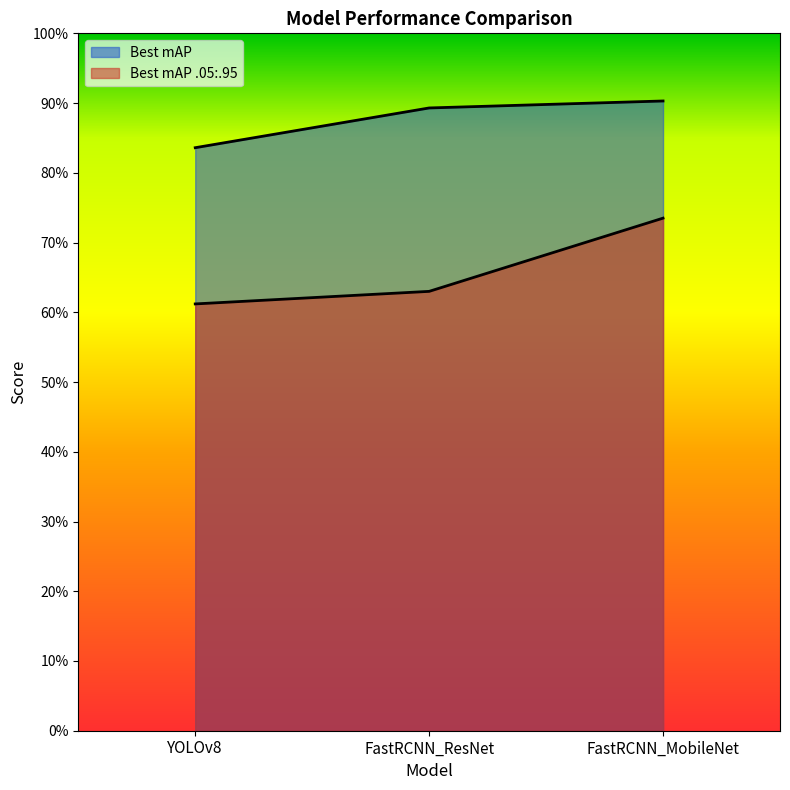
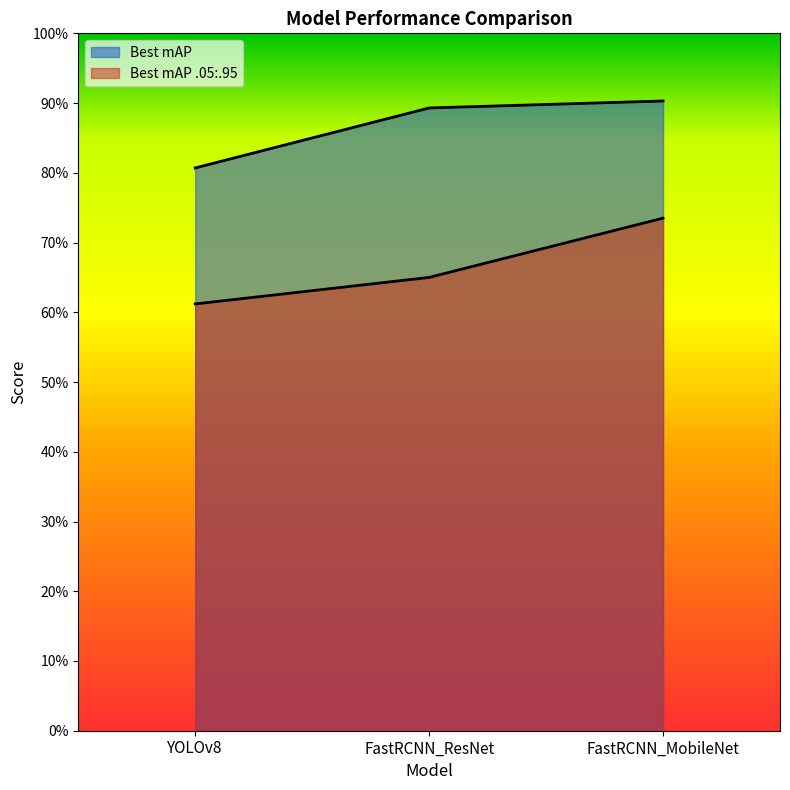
Best mAP, YOLOv8: 84% -> 81%
Best mAP .05:.95, FastRCNN_ResNet: 63% -> 65%
